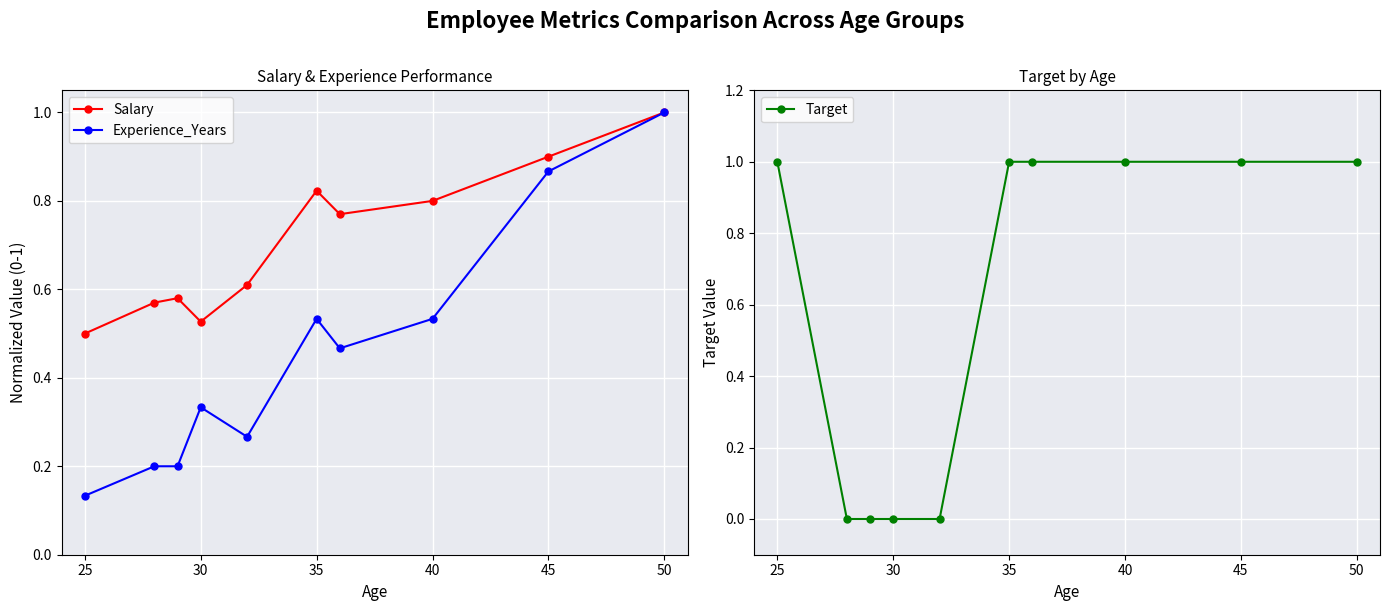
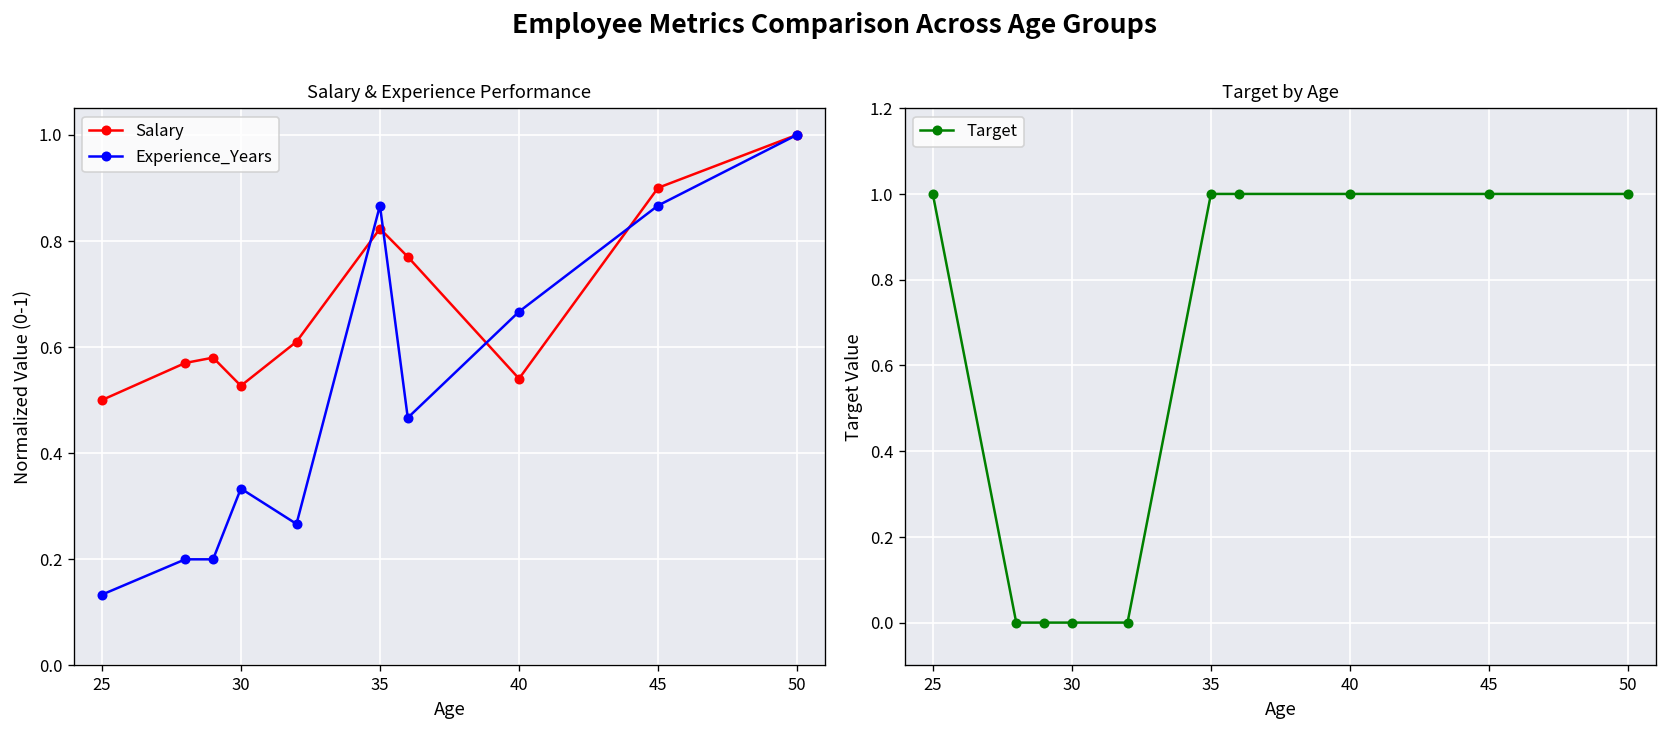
Salary & Experience Performance, Experience_Years, 35: 0.53 -> 0.87
Salary & Experience Performance, Salary, 40: 0.80 -> 0.54
Salary & Experience Performance, Experience_Years, 40: 0.53 -> 0.67
